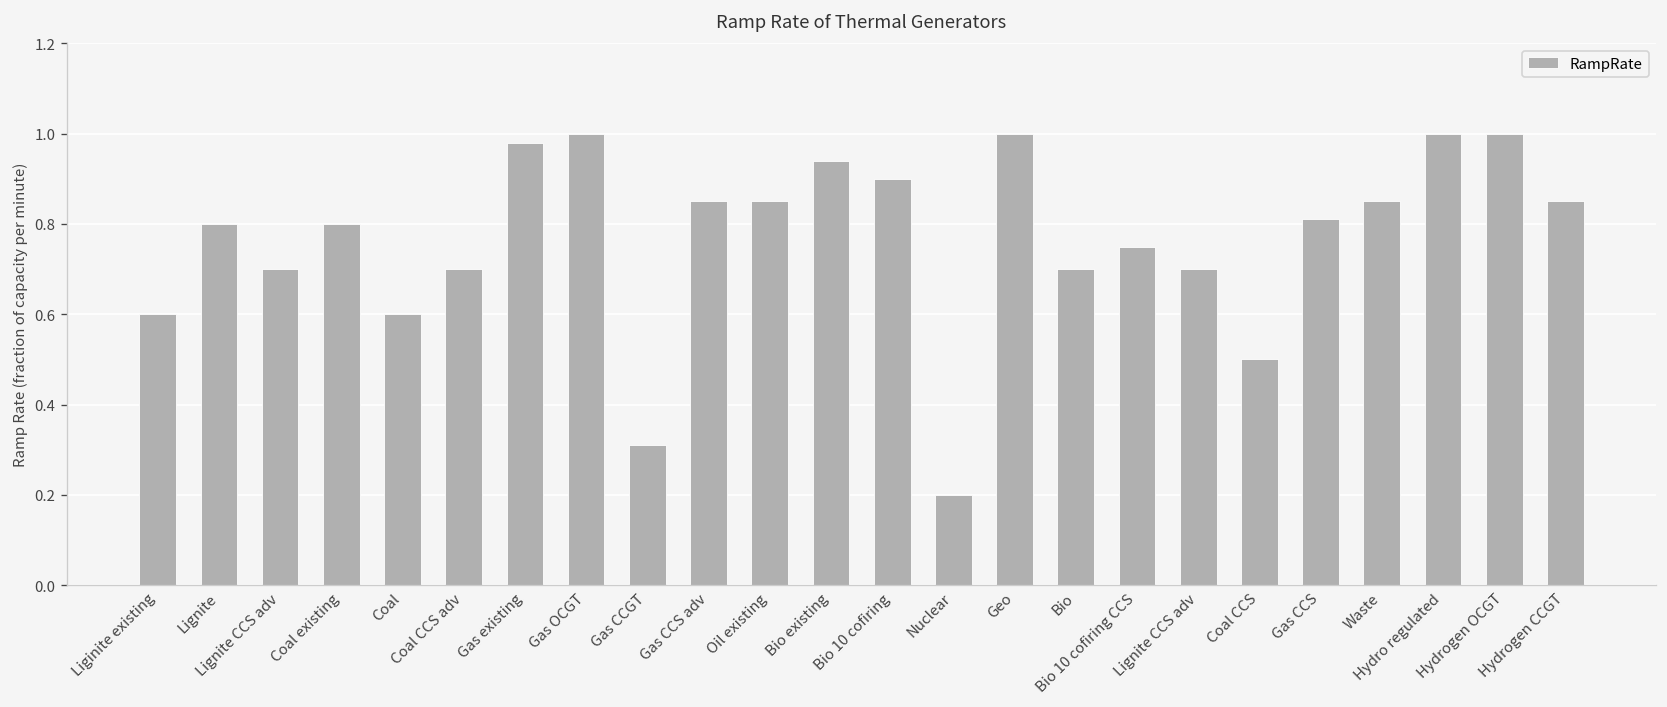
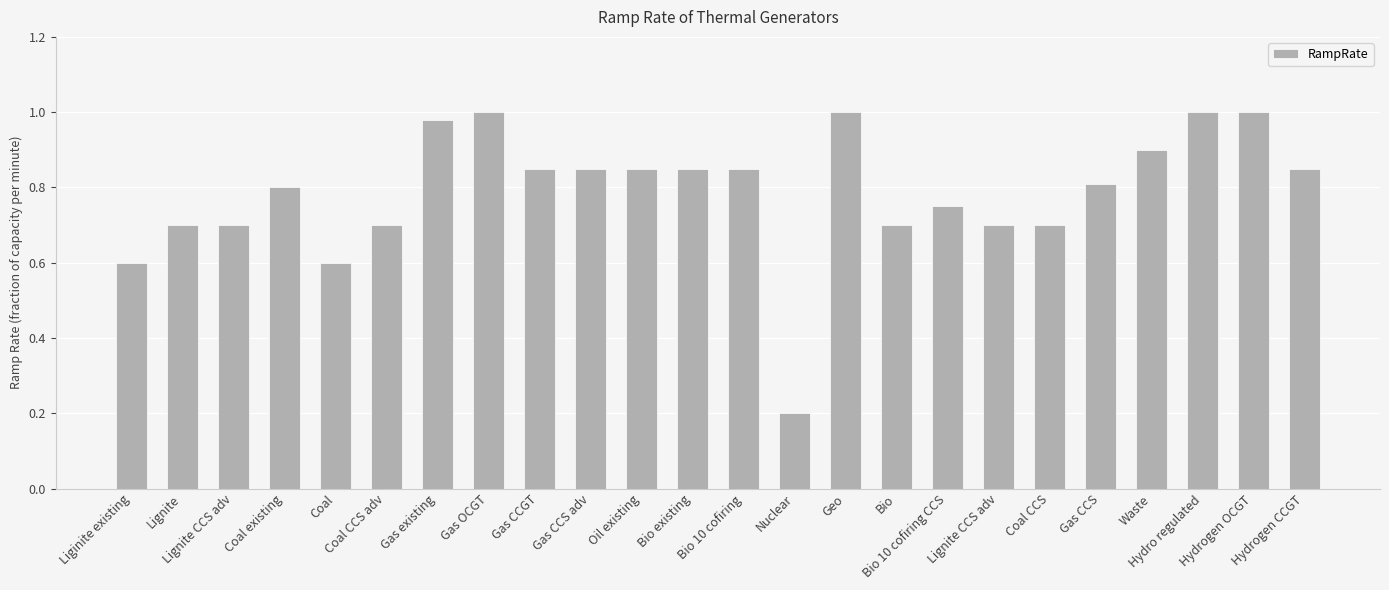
Lignite: 0.8 -> 0.7
Gas CCGT: 0.31 -> 0.85
Bio existing: 0.94 -> 0.85
Bio 10 cofiring: 0.90 -> 0.85
Coal CCS: 0.5 -> 0.7
Waste: 0.85 -> 0.90
